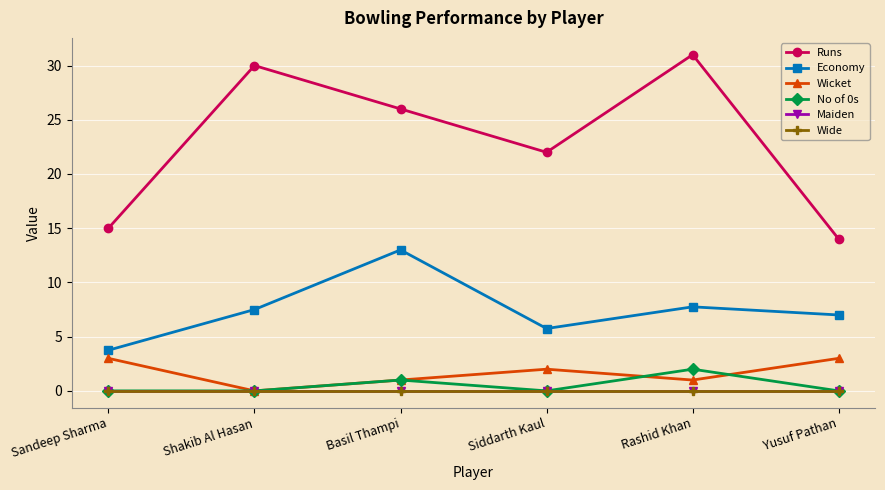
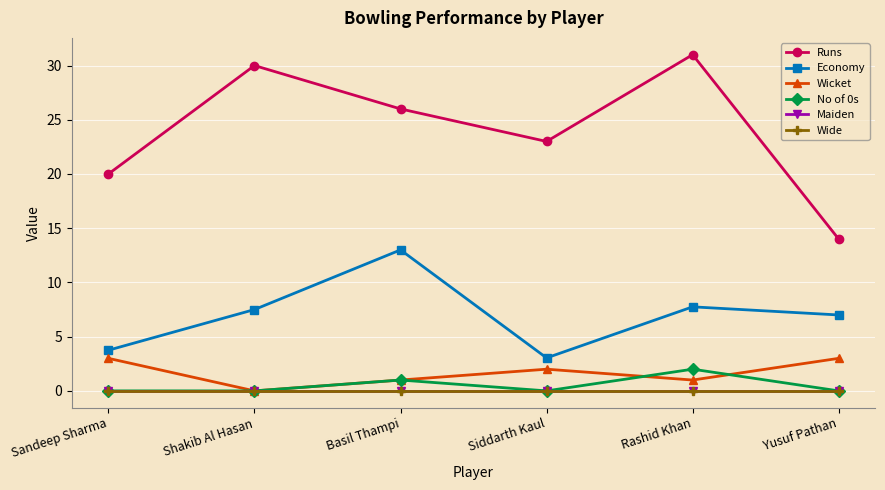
Runs, Sandeep Sharma: 15 -> 20
Runs, Siddarth Kaul: 22 -> 23
Economy, Siddarth Kaul: 5.8 -> 3.0
